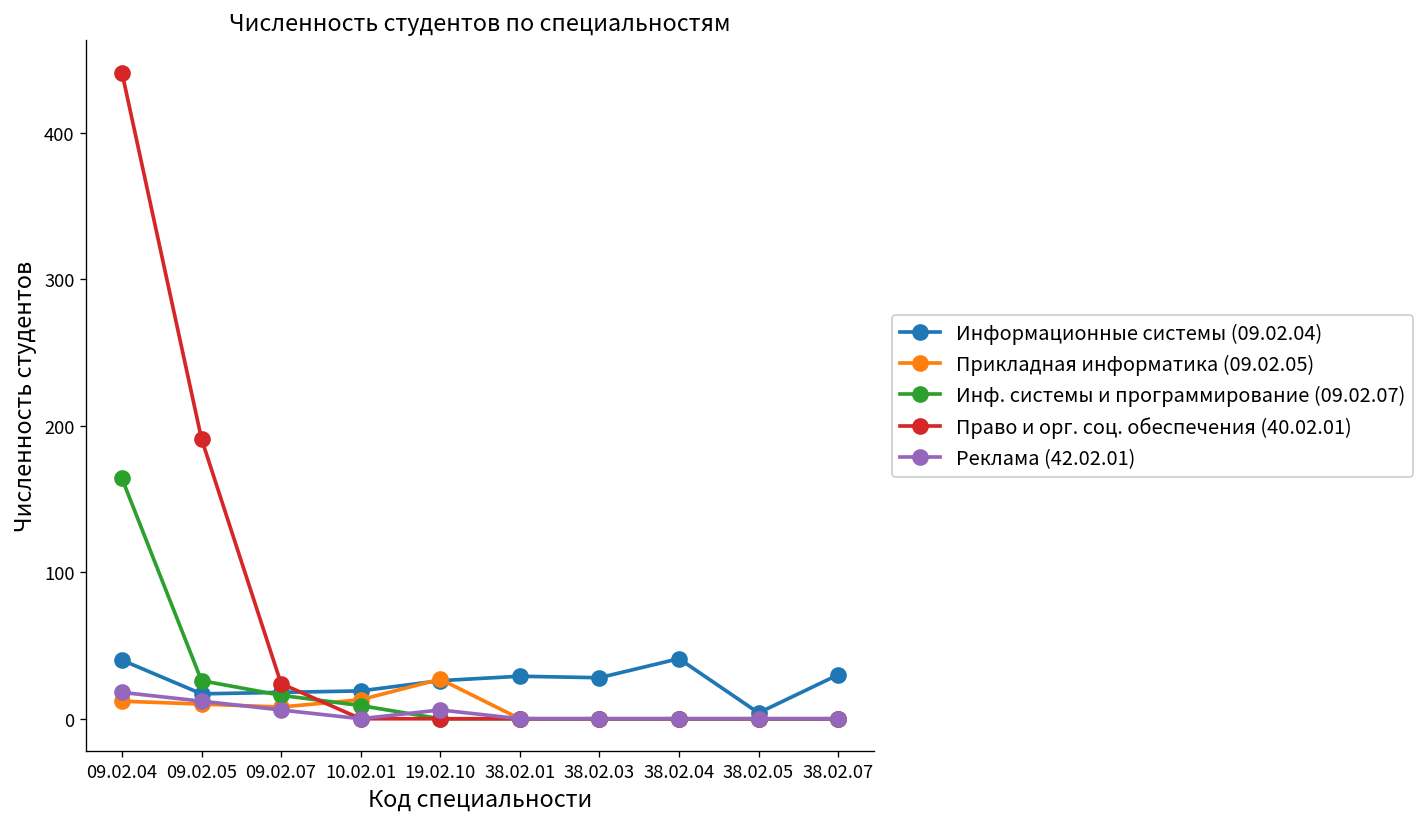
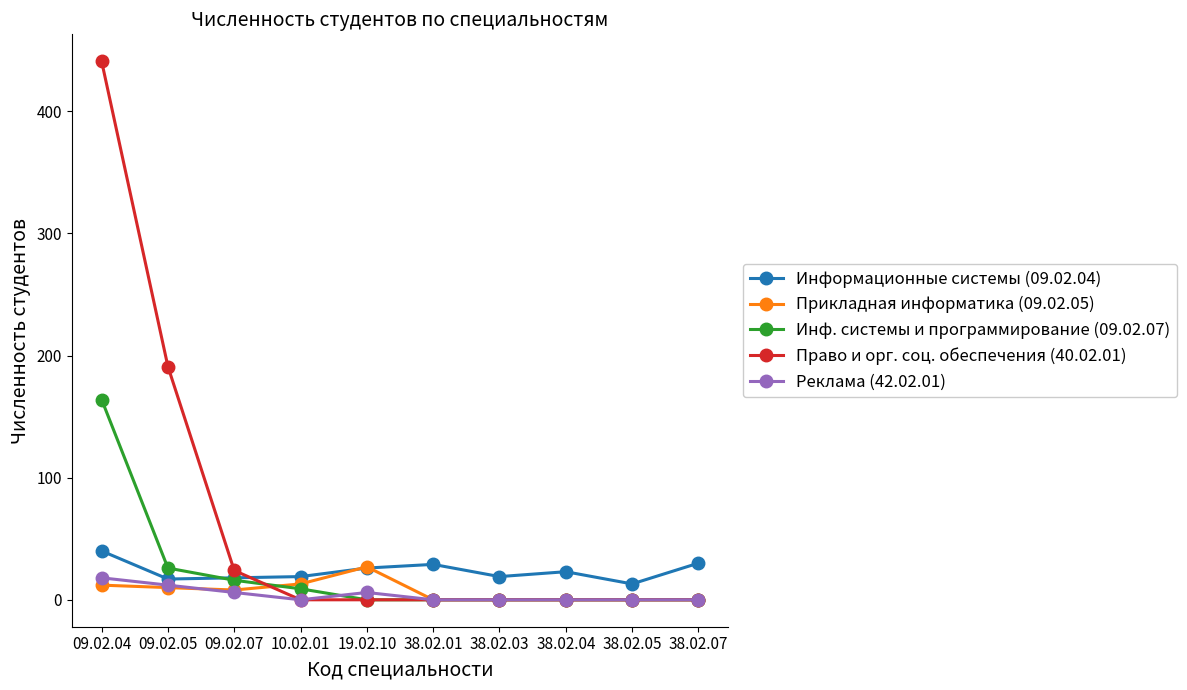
Информационные системы (09.02.04), 38.02.03: 28 -> 19
Информационные системы (09.02.04), 38.02.04: 41 -> 23
Информационные системы (09.02.04), 38.02.05: 4 -> 13
